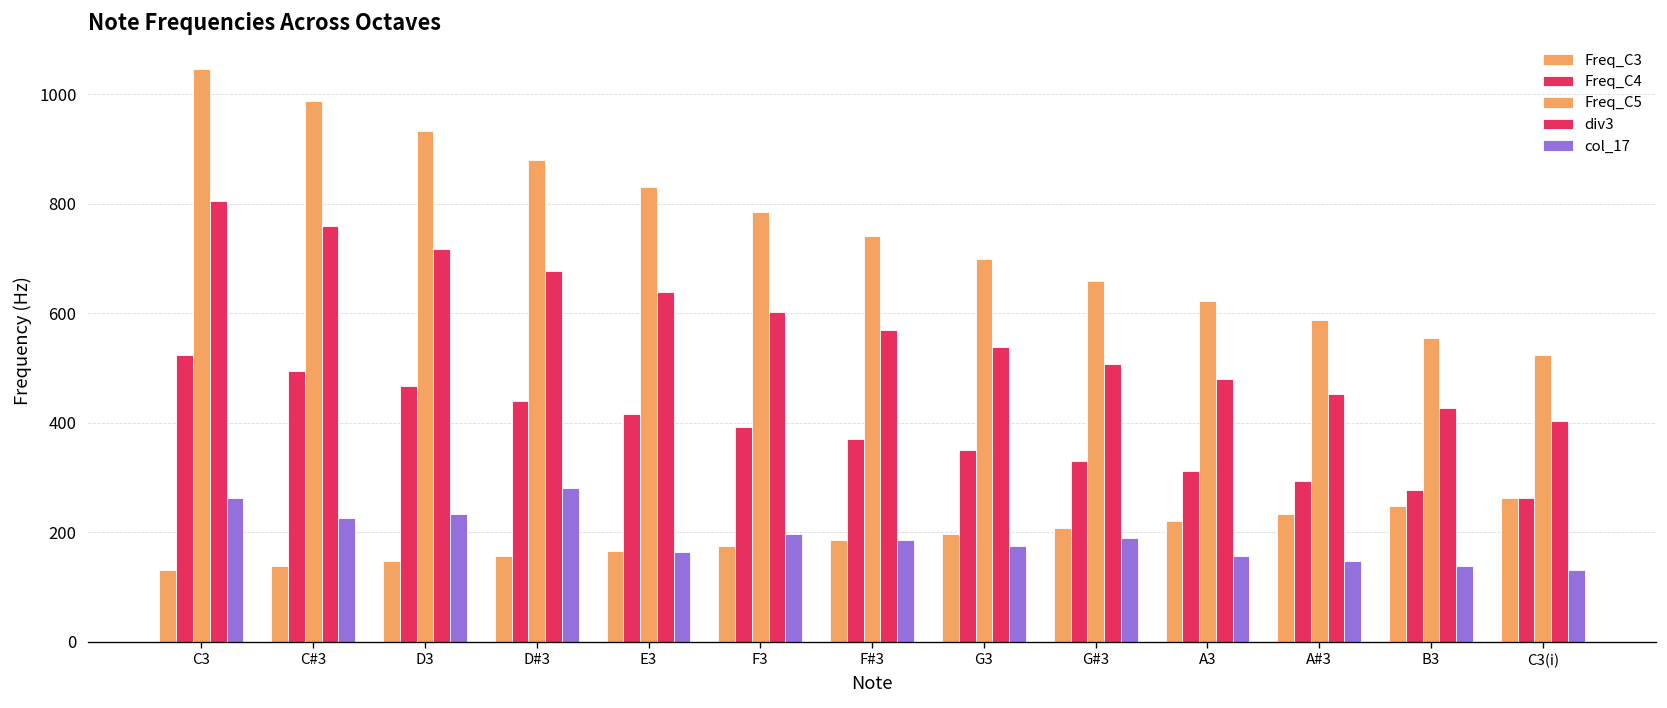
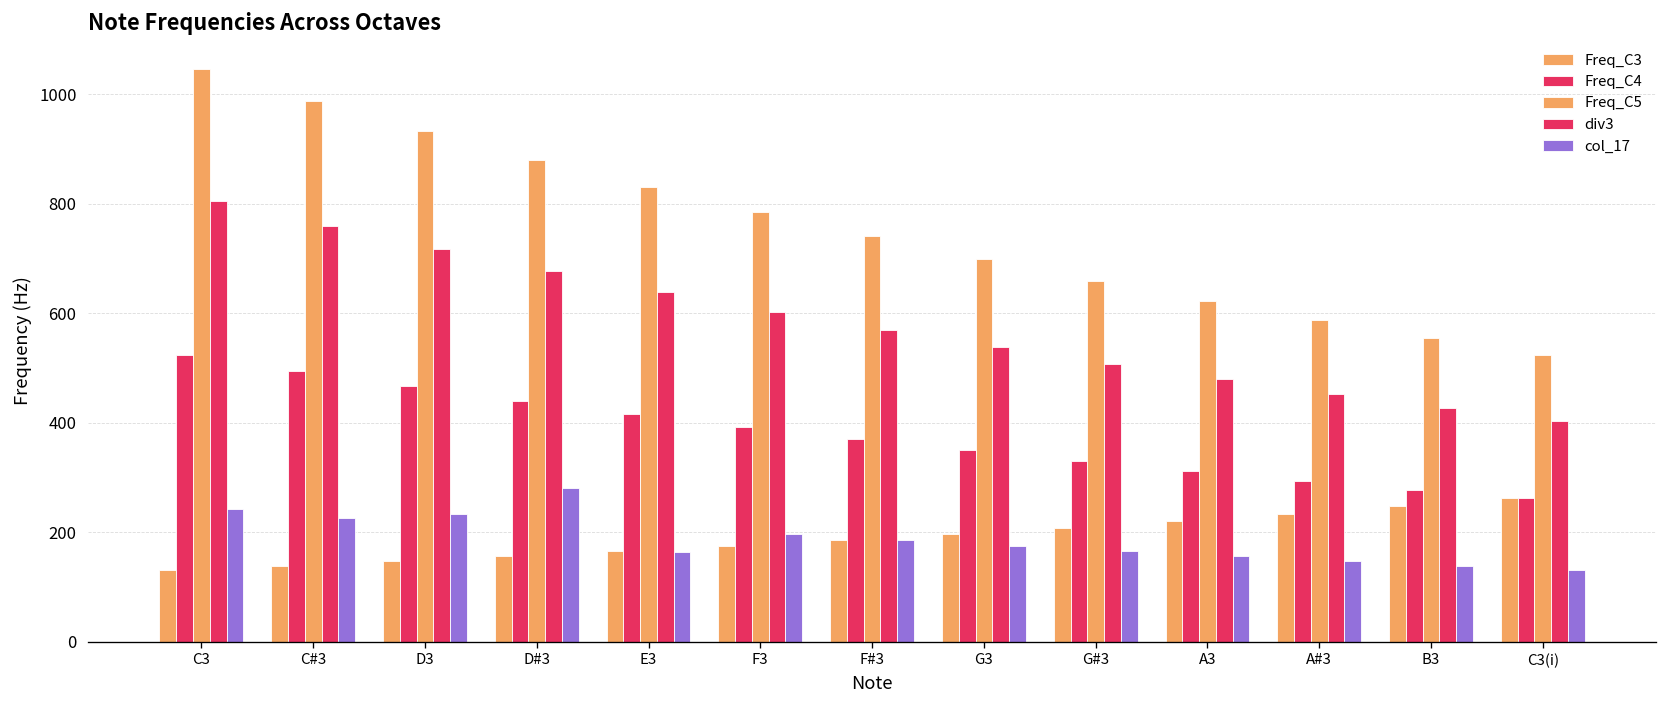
col_17, C3: 260 -> 240
col_17, G#3: 190 -> 160
